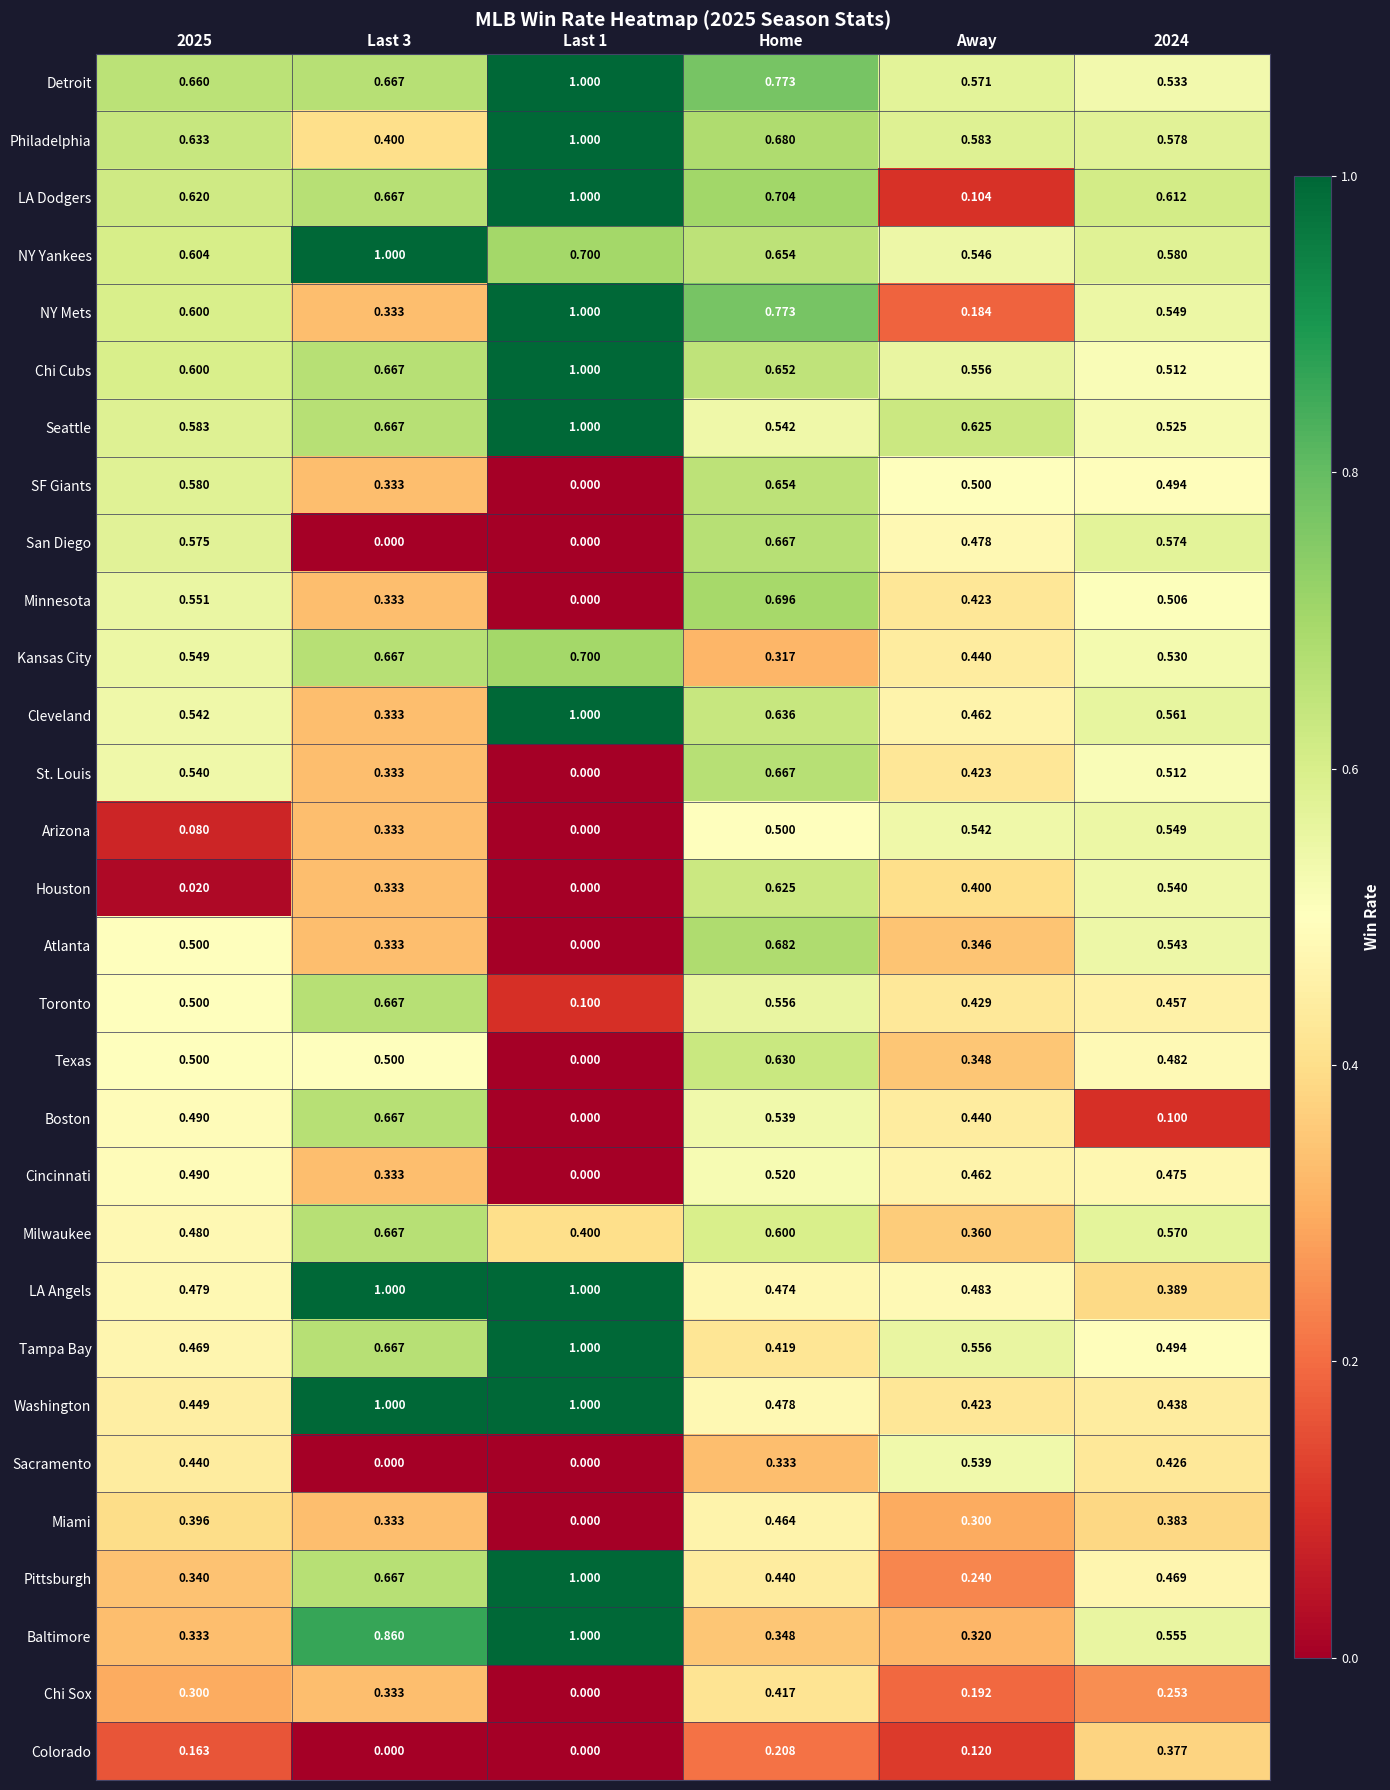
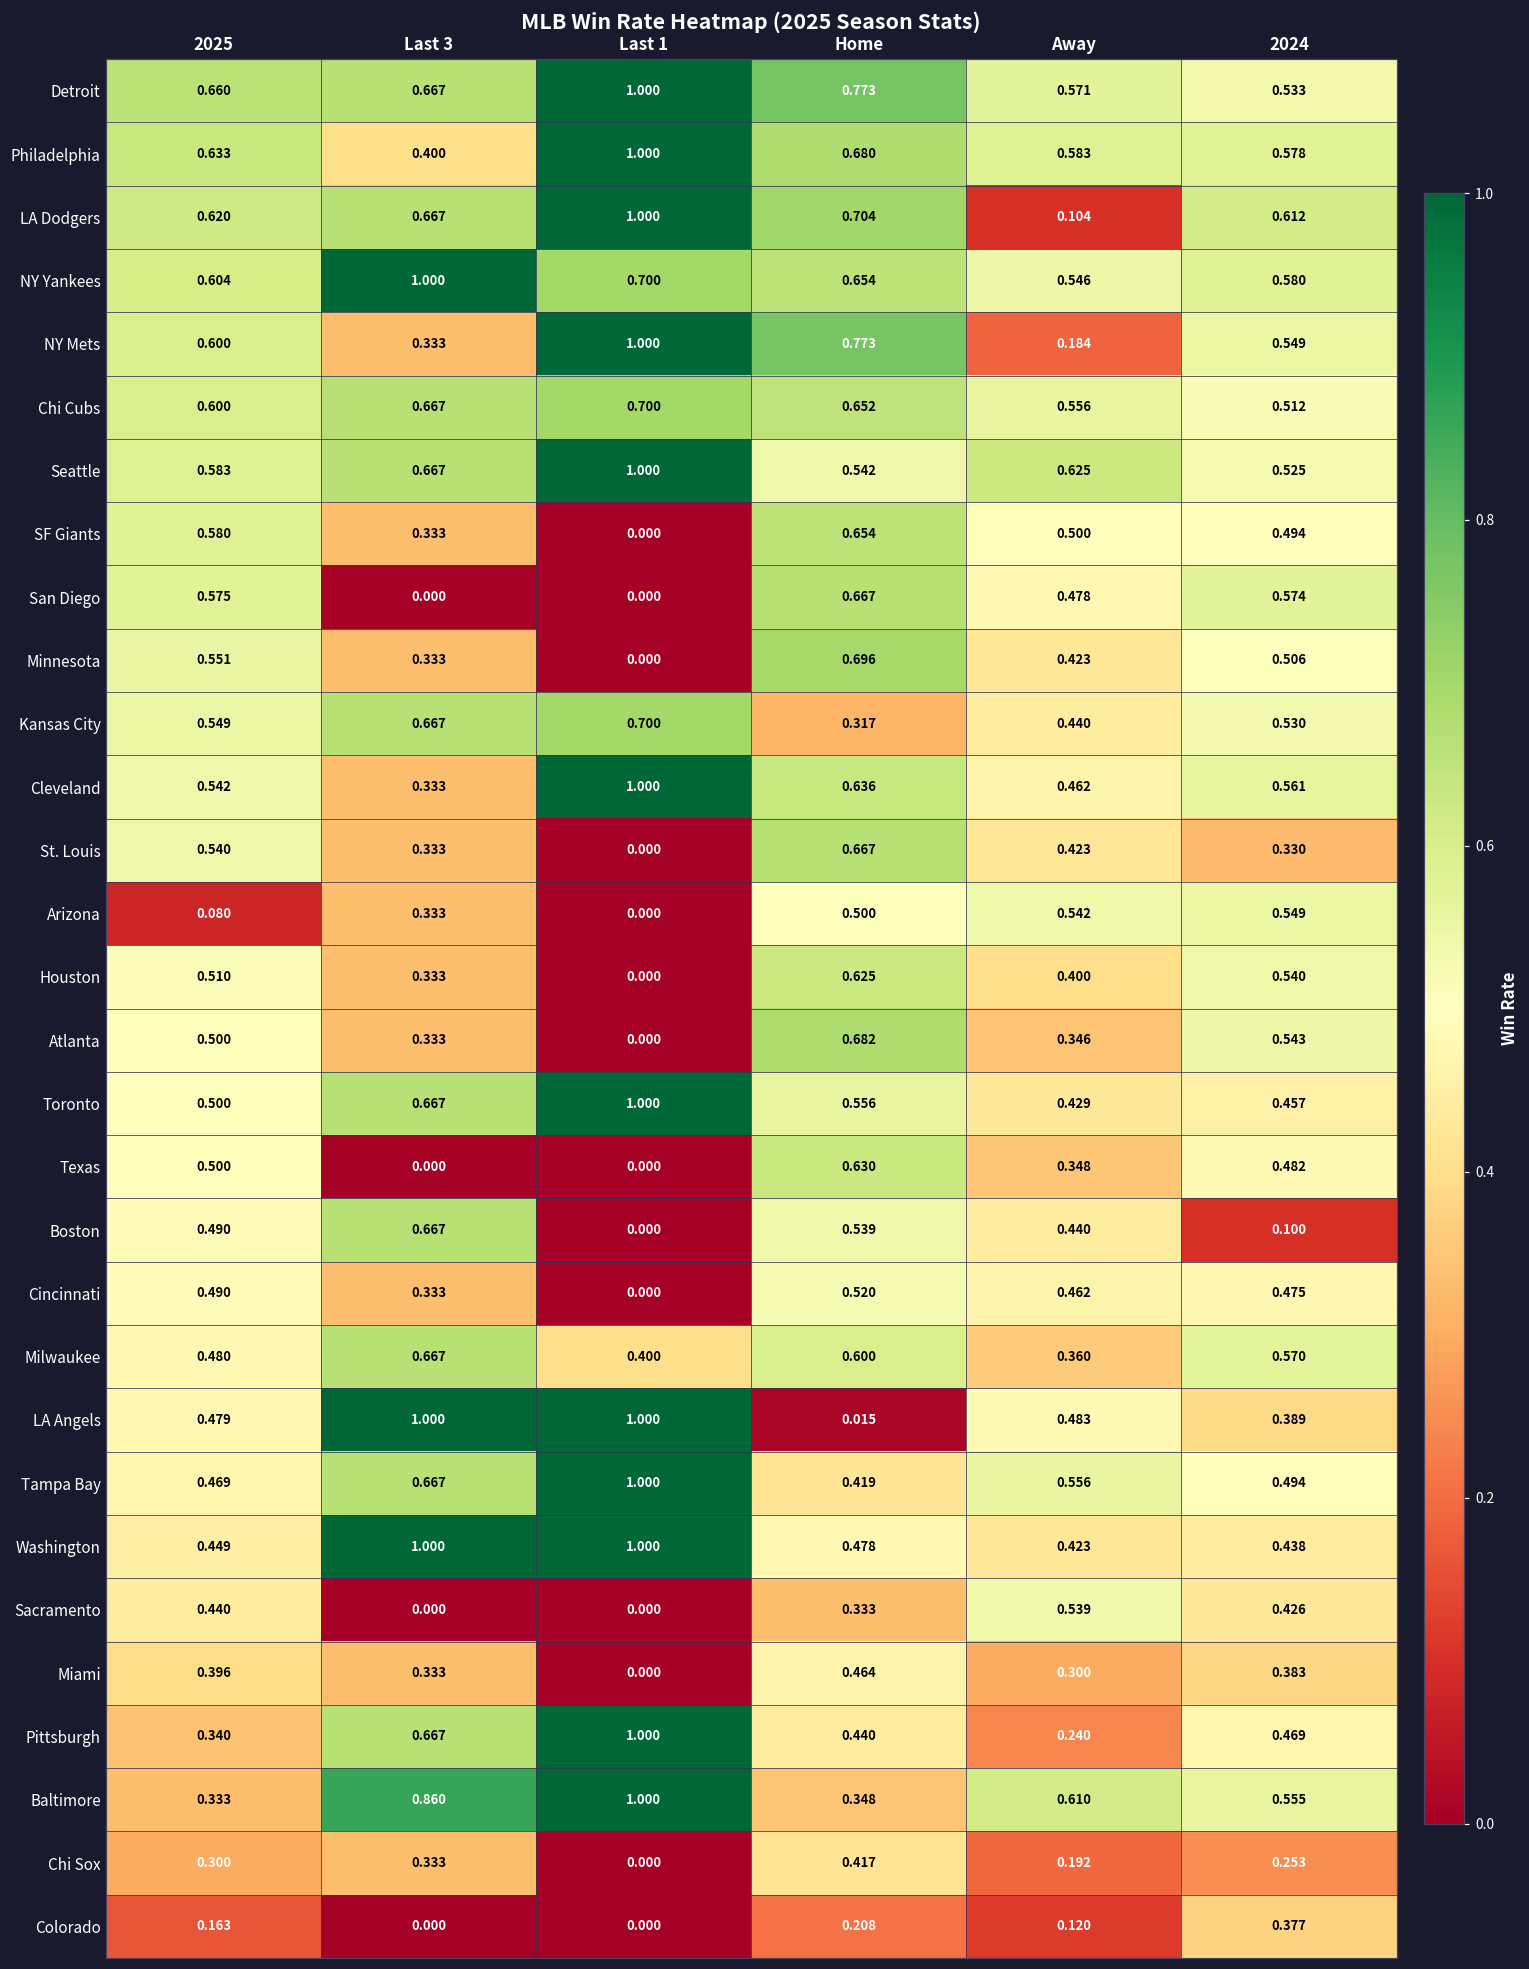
Chi Cubs, Last 1: 1.000 -> 0.700
St. Louis, 2024: 0.512 -> 0.330
Houston, 2025: 0.020 -> 0.510
Toronto, Last 1: 0.100 -> 1.000
Texas, Last 3: 0.500 -> 0.000
LA Angels, Home: 0.474 -> 0.015
Baltimore, Away: 0.320 -> 0.610
